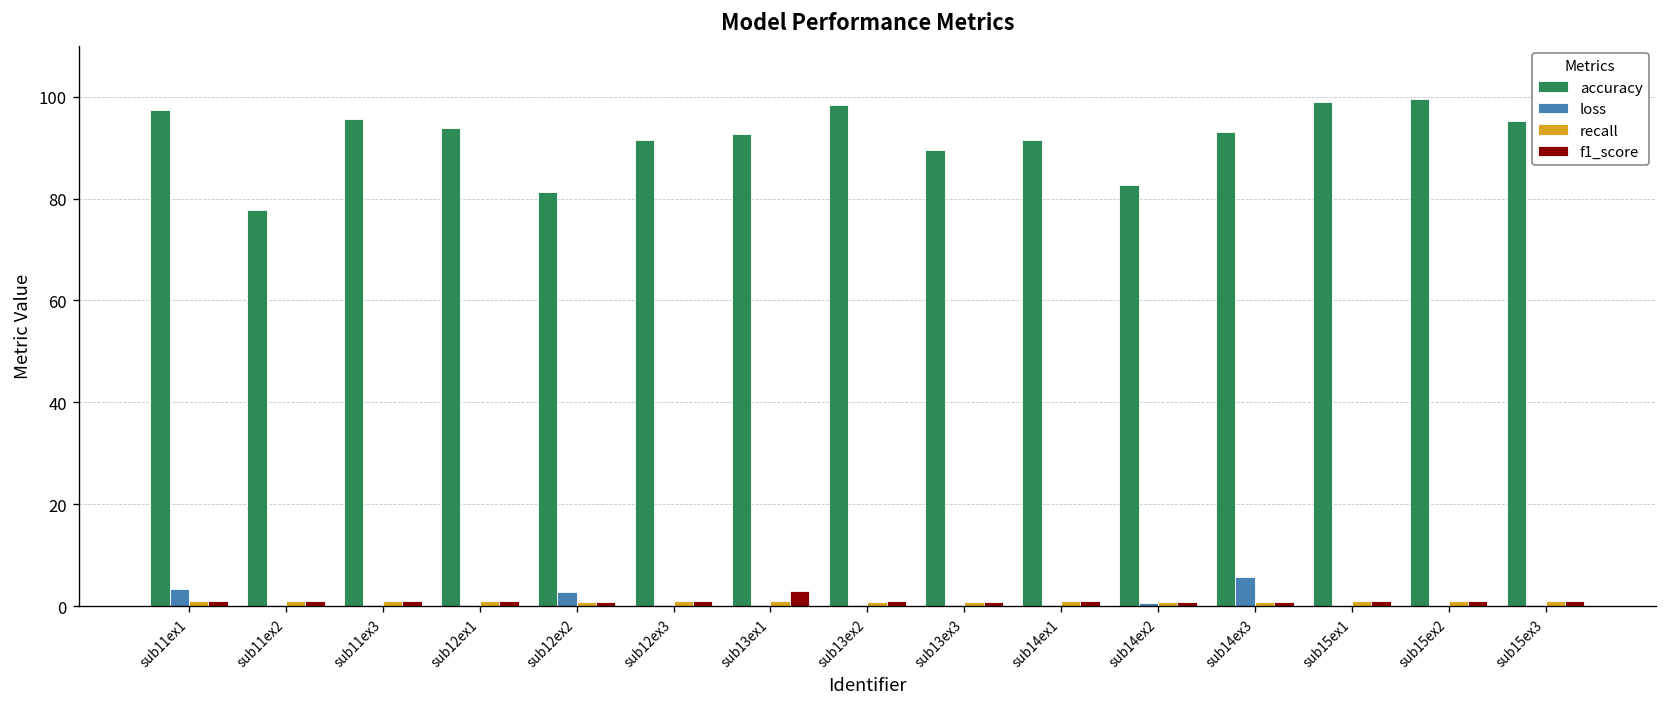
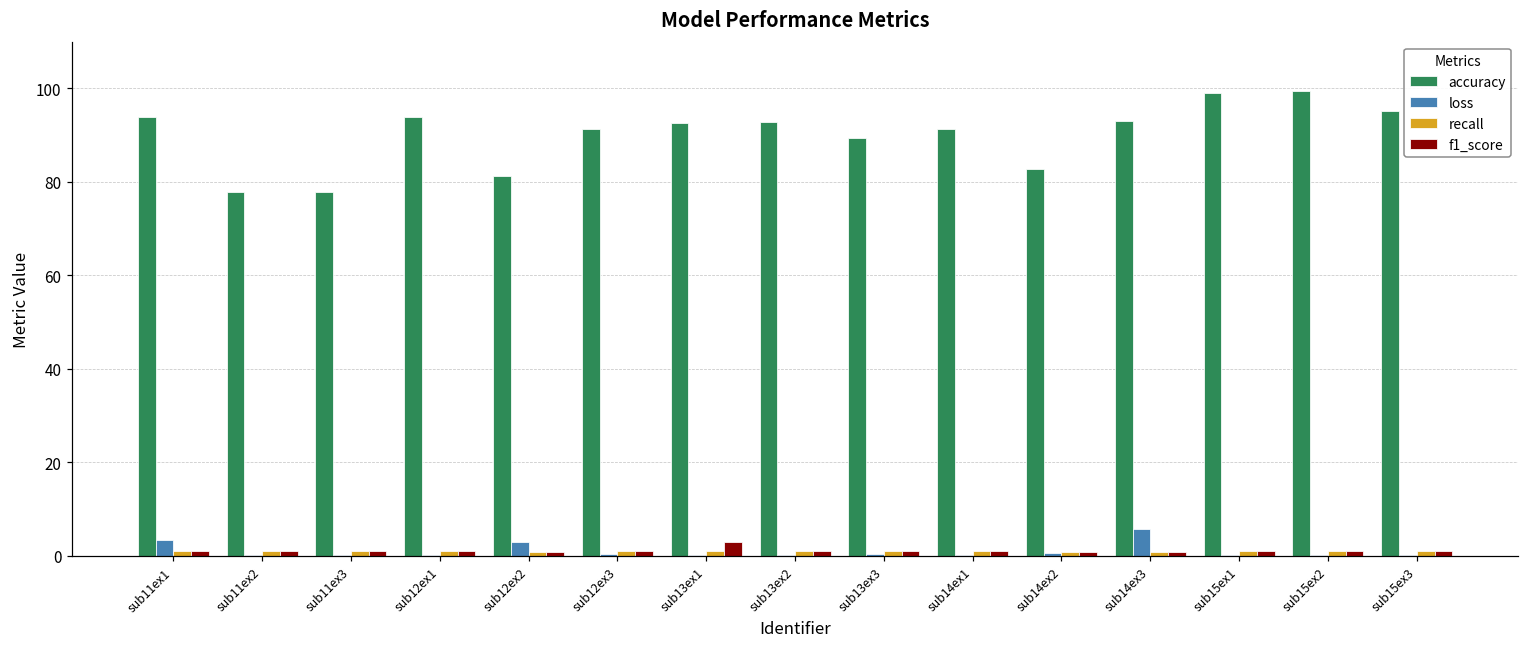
accuracy, sub11ex1: 97 -> 94
accuracy, sub11ex3: 96 -> 78
accuracy, sub13ex2: 98 -> 93
